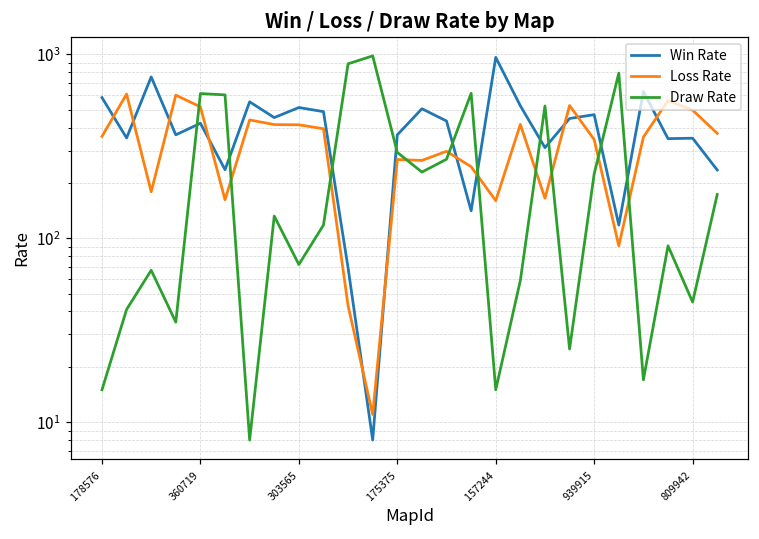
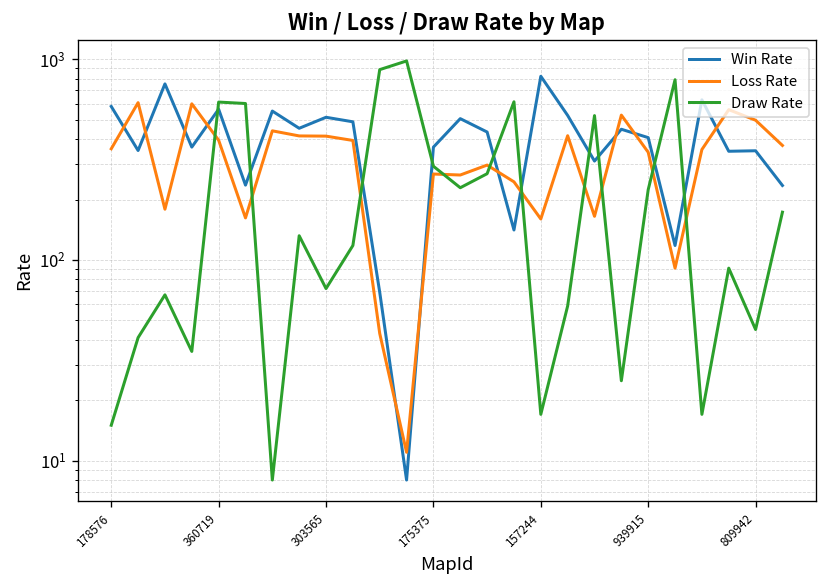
Win Rate, 360719: 420 -> 560
Loss Rate, 360719: 520 -> 400
Win Rate, 157244: 1000 -> 800
Draw Rate, 157244: 15 -> 17
Win Rate, 939915: 470 -> 410
